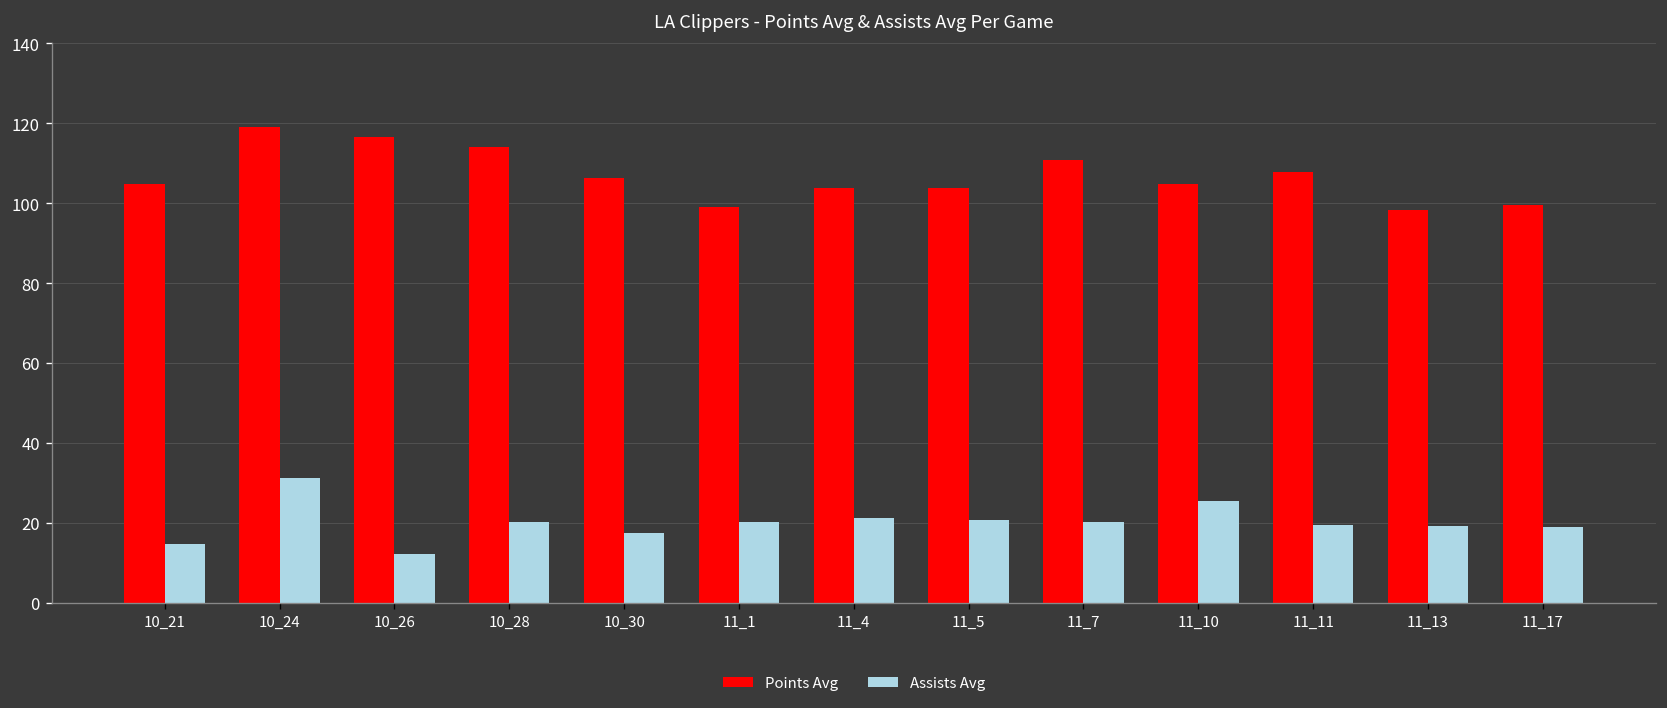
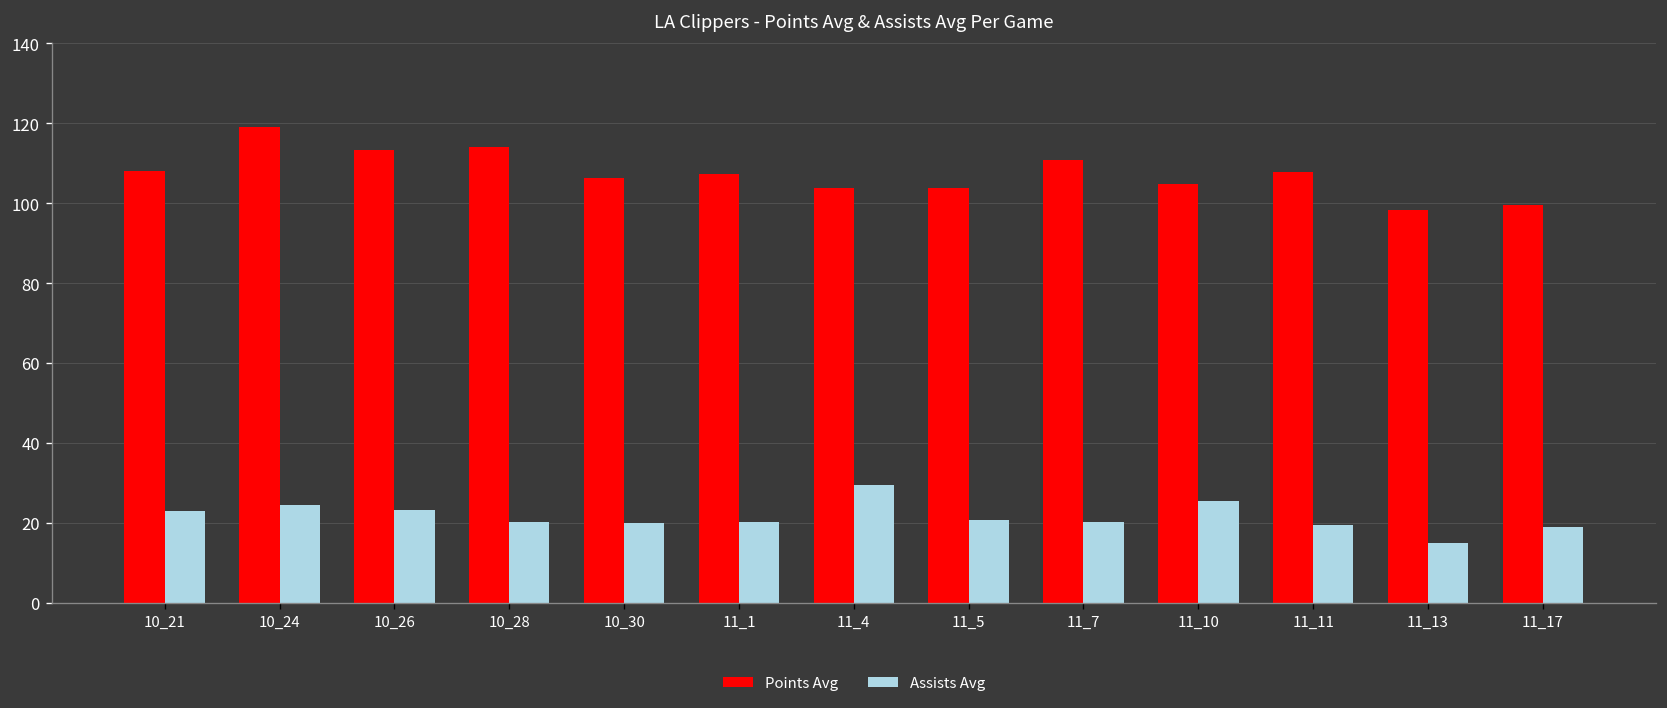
Points Avg, 10_21: 105 -> 108
Assists Avg, 10_21: 15 -> 23
Assists Avg, 10_24: 31 -> 25
Points Avg, 10_26: 117 -> 113
Assists Avg, 10_26: 12 -> 23
Assists Avg, 10_30: 18 -> 20
Points Avg, 11_1: 99 -> 107
Assists Avg, 11_4: 21 -> 30
Assists Avg, 11_13: 19 -> 15
